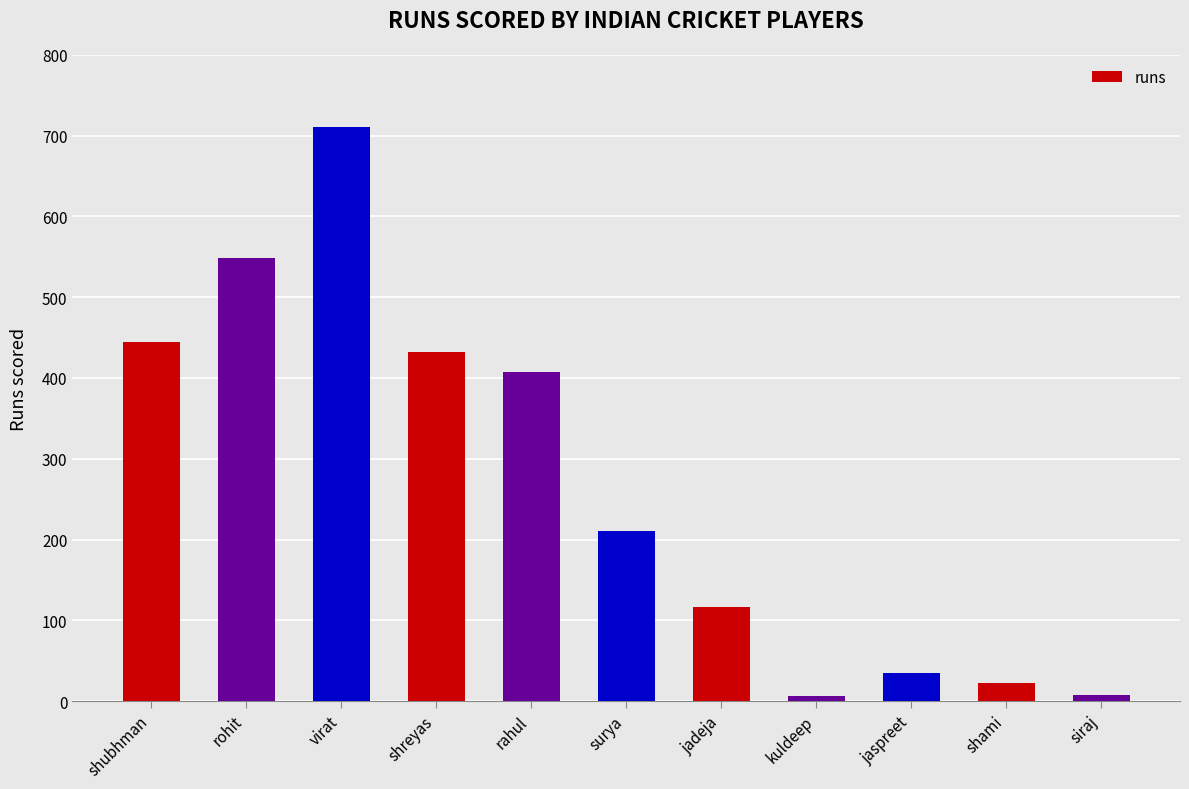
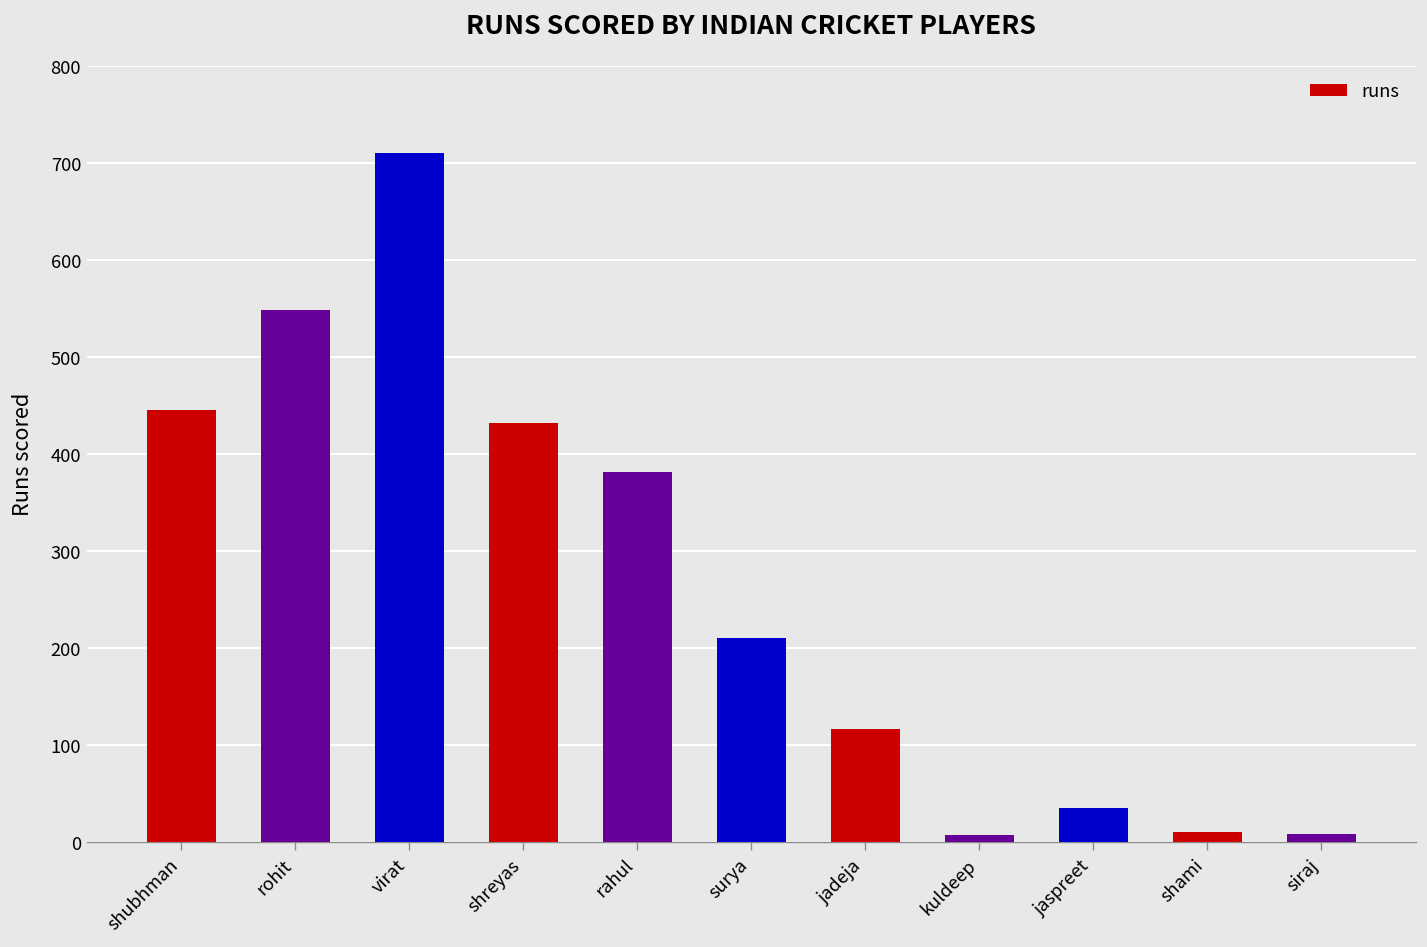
rahul: 410 -> 380
shami: 20 -> 10
